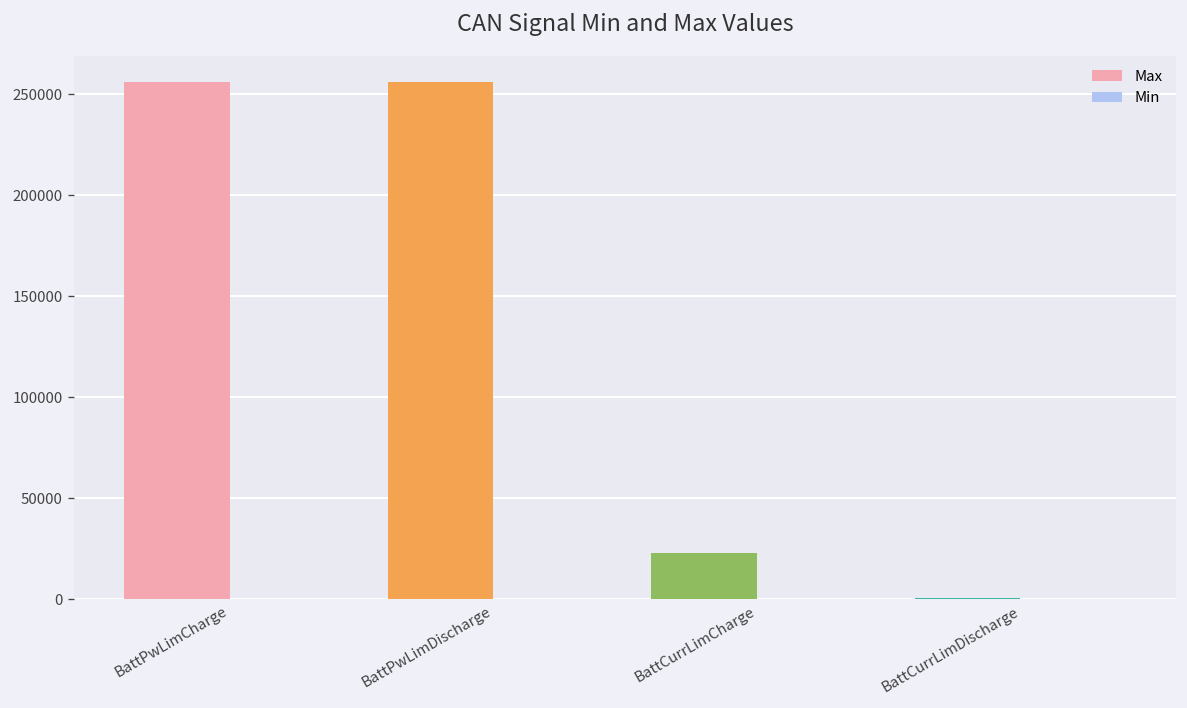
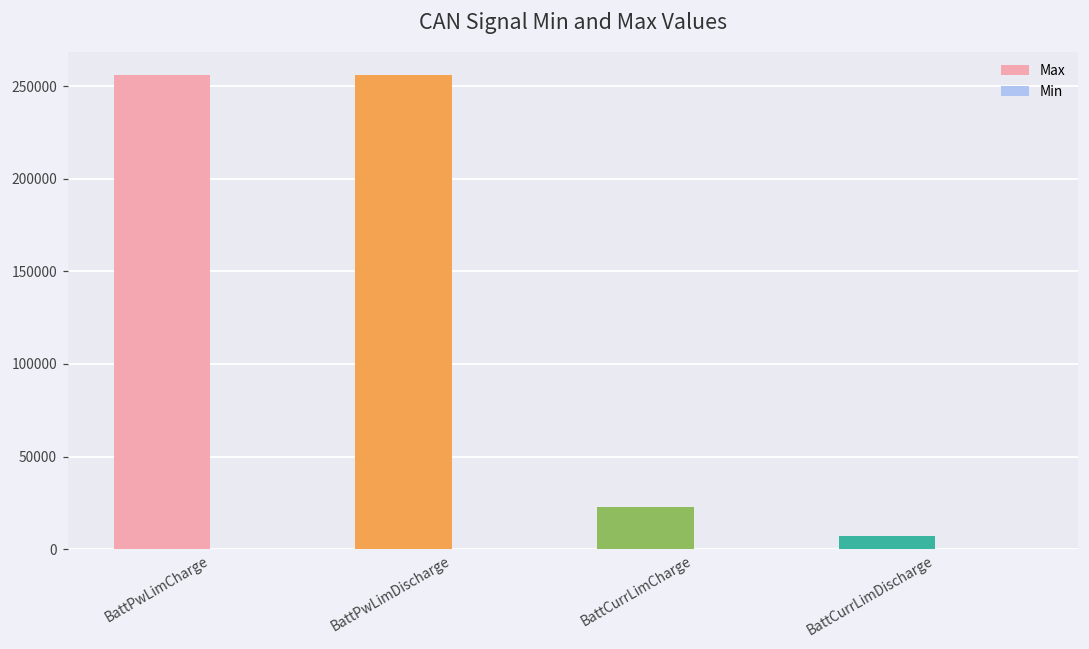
Max, BattCurrLimDischarge: 1000 -> 7000
